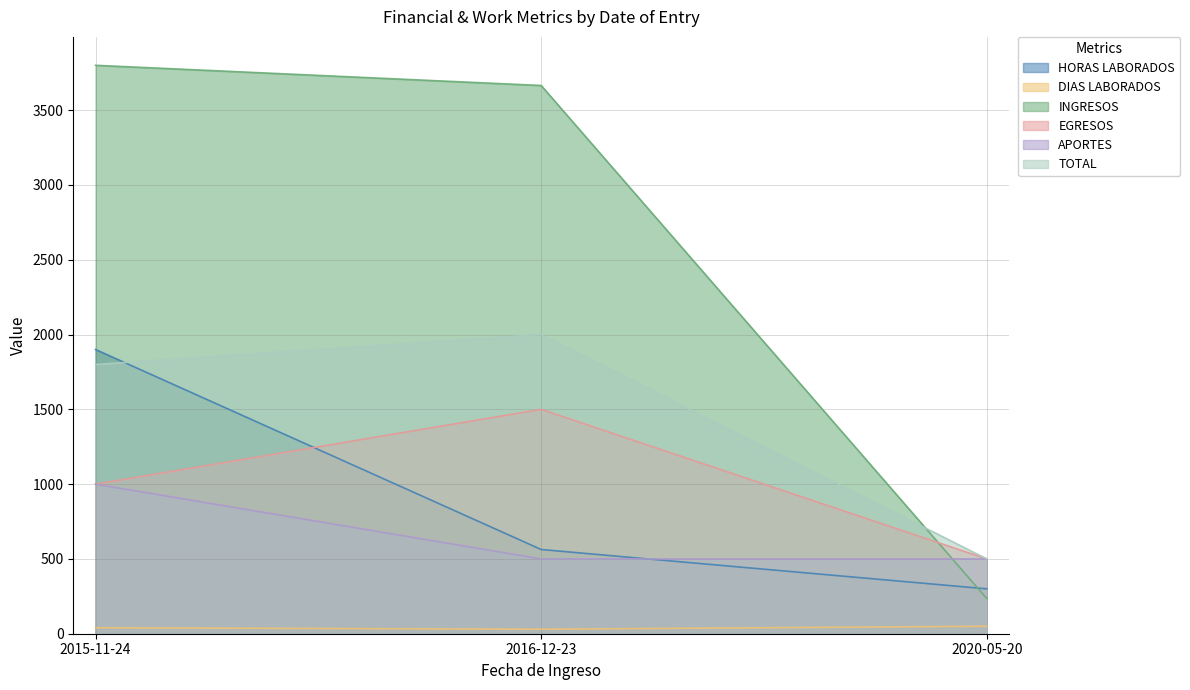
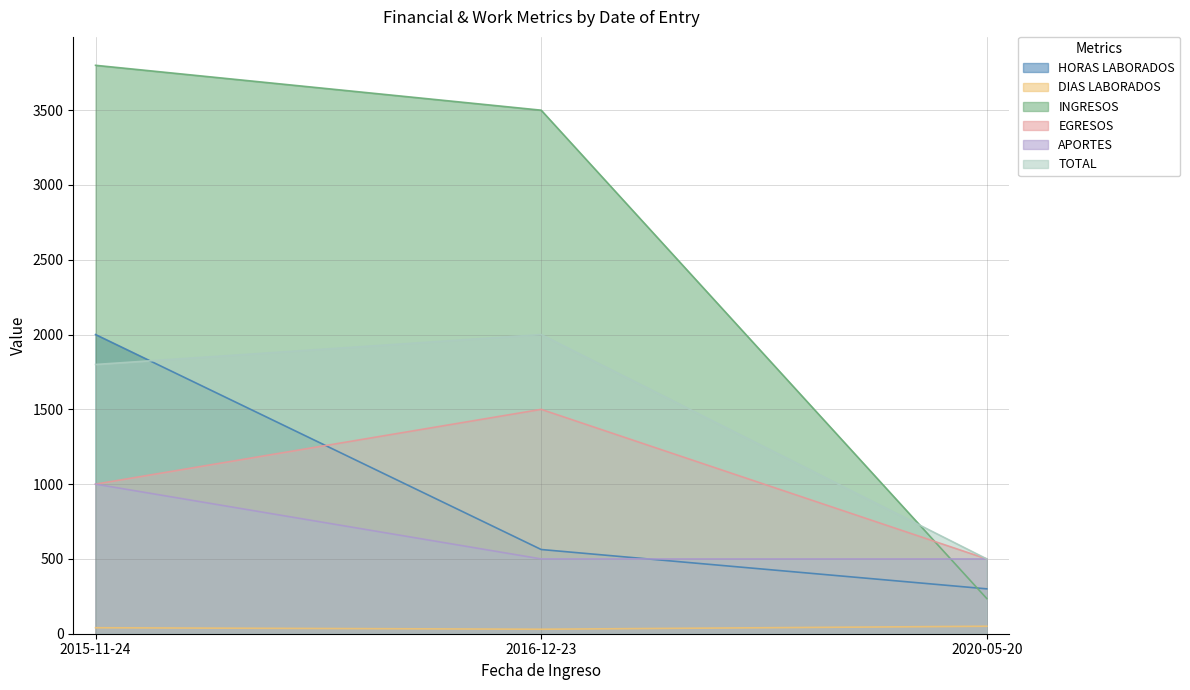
HORAS LABORADOS, 2015-11-24: 1900 -> 2000
INGRESOS, 2016-12-23: 3670 -> 3500
